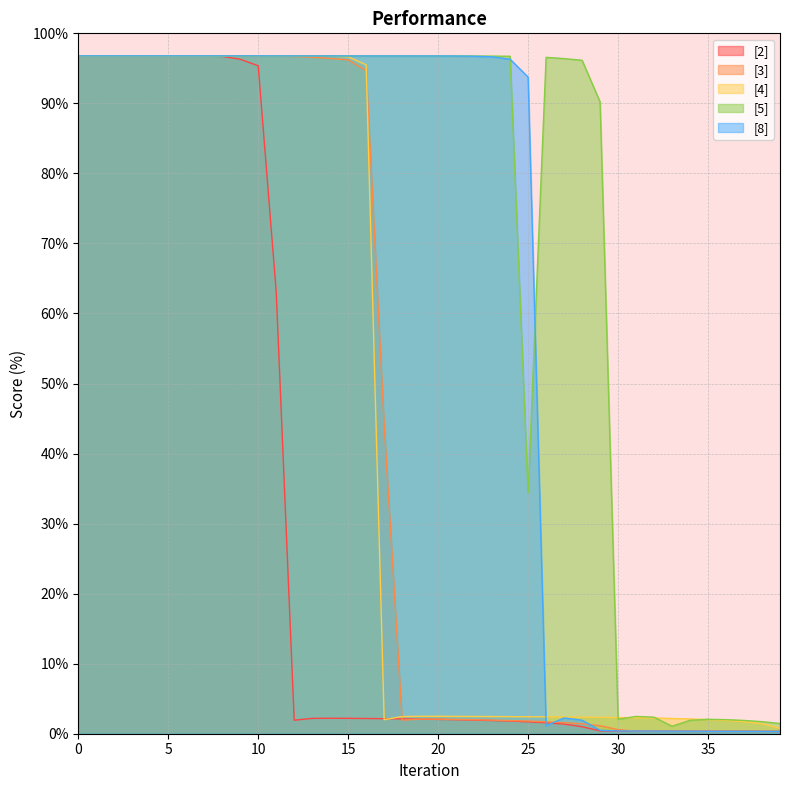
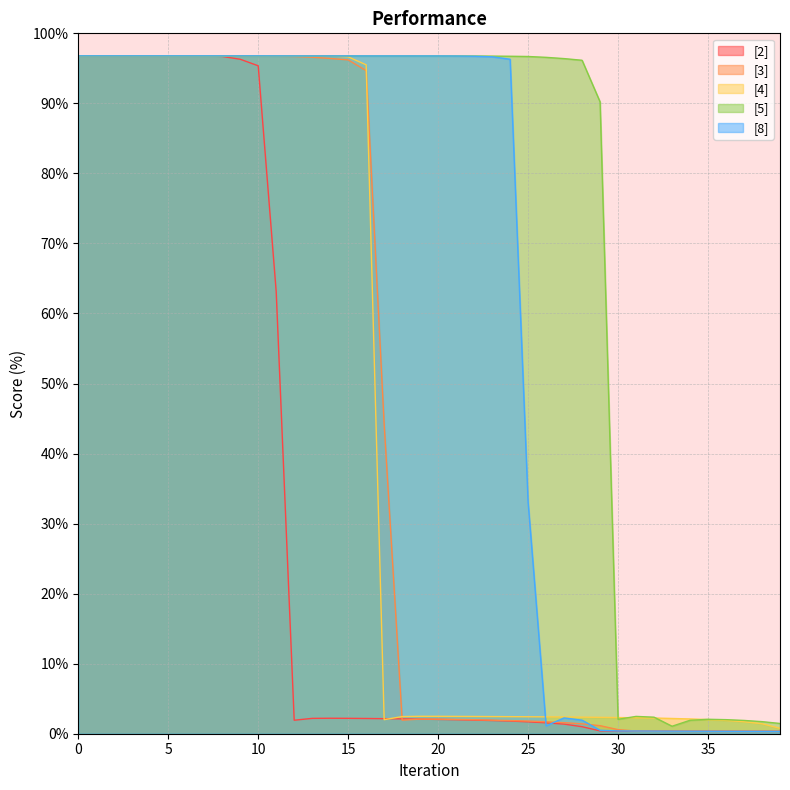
[5], 25: 34% -> 97%
[8], 25: 94% -> 33%
